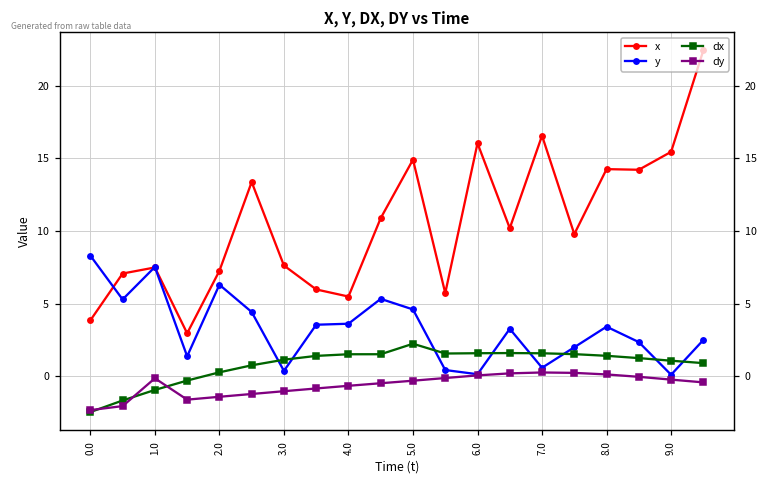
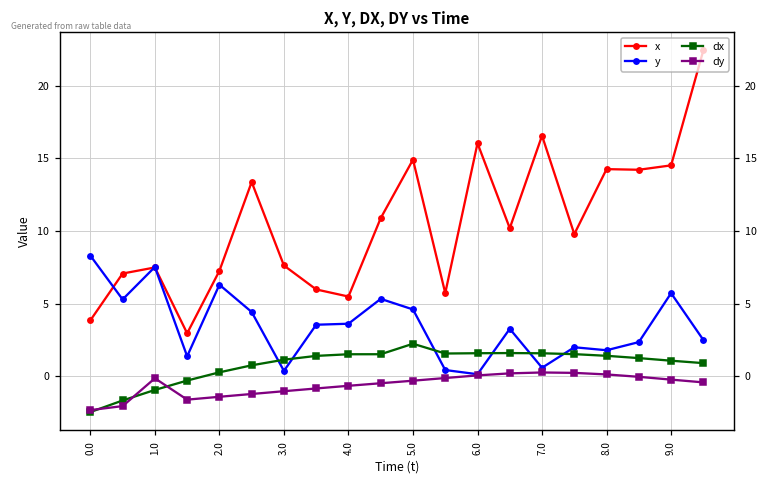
y, 8.0: 3.4 -> 1.8
x, 9.0: 15.5 -> 14.5
y, 9.0: 0.1 -> 5.7
